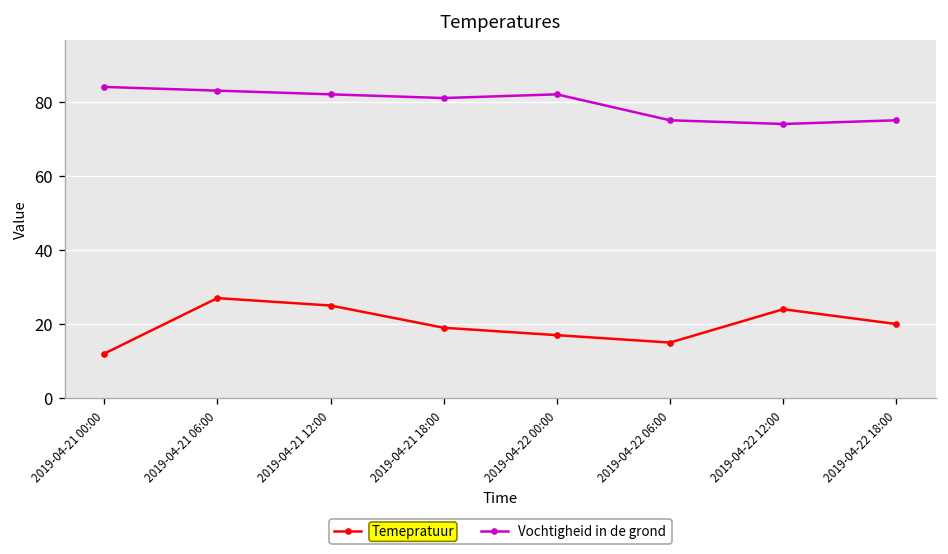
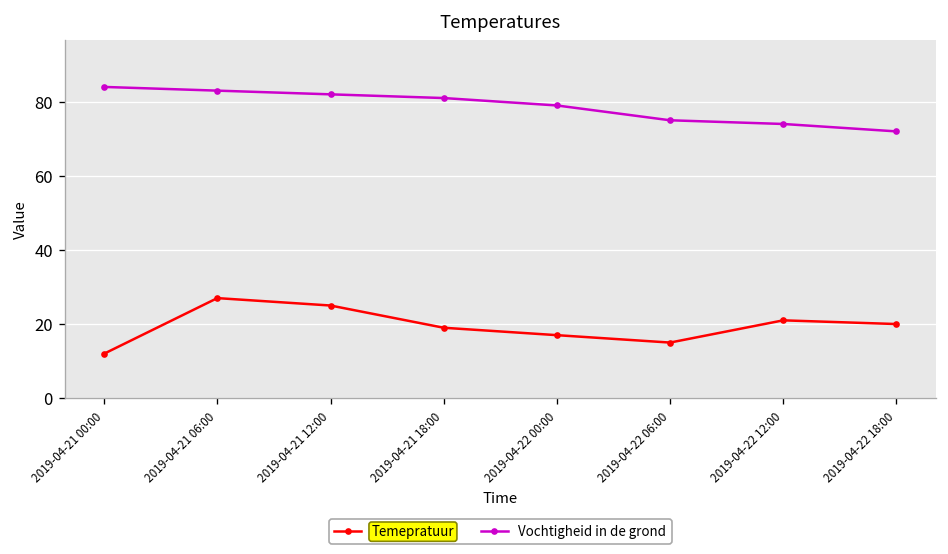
Vochtigheid in de grond, 2019-04-22 00:00: 82 -> 79
Temepratuur, 2019-04-22 12:00: 24 -> 21
Vochtigheid in de grond, 2019-04-22 18:00: 75 -> 72
